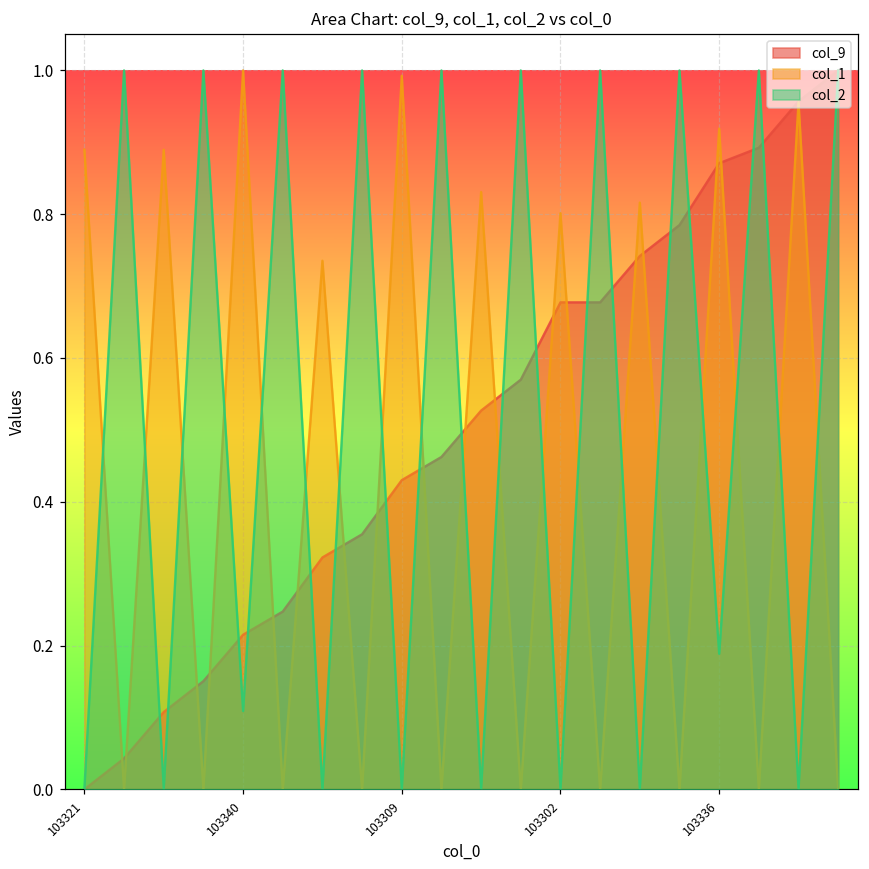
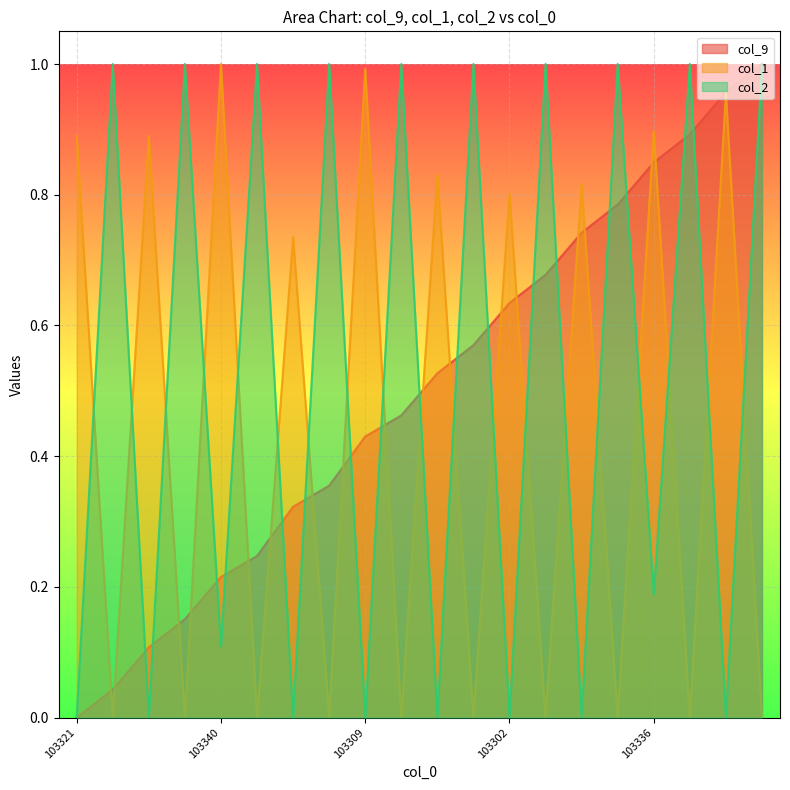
col_9, 103302: 0.68 -> 0.63
col_9, 103336: 0.87 -> 0.85
col_1, 103336: 0.92 -> 0.90
